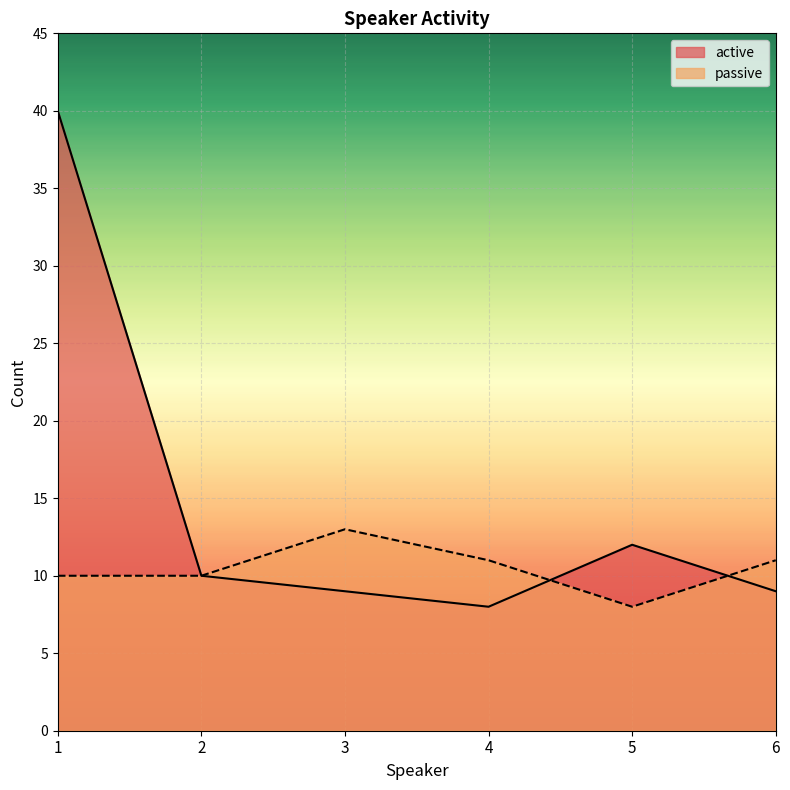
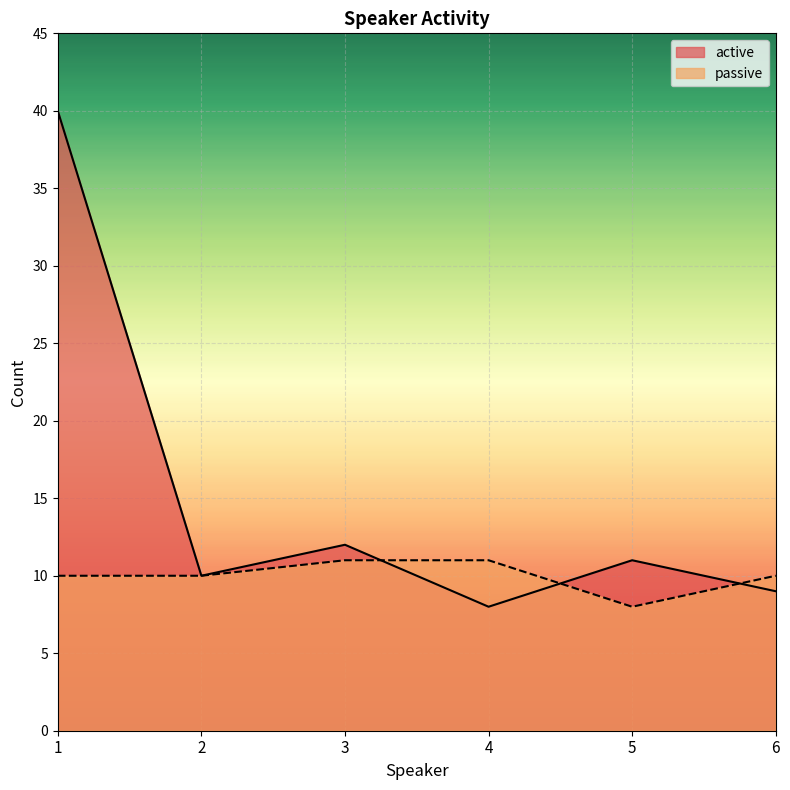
active, 3: 9 -> 12
passive, 3: 13 -> 11
active, 5: 12 -> 11
passive, 6: 11 -> 10
